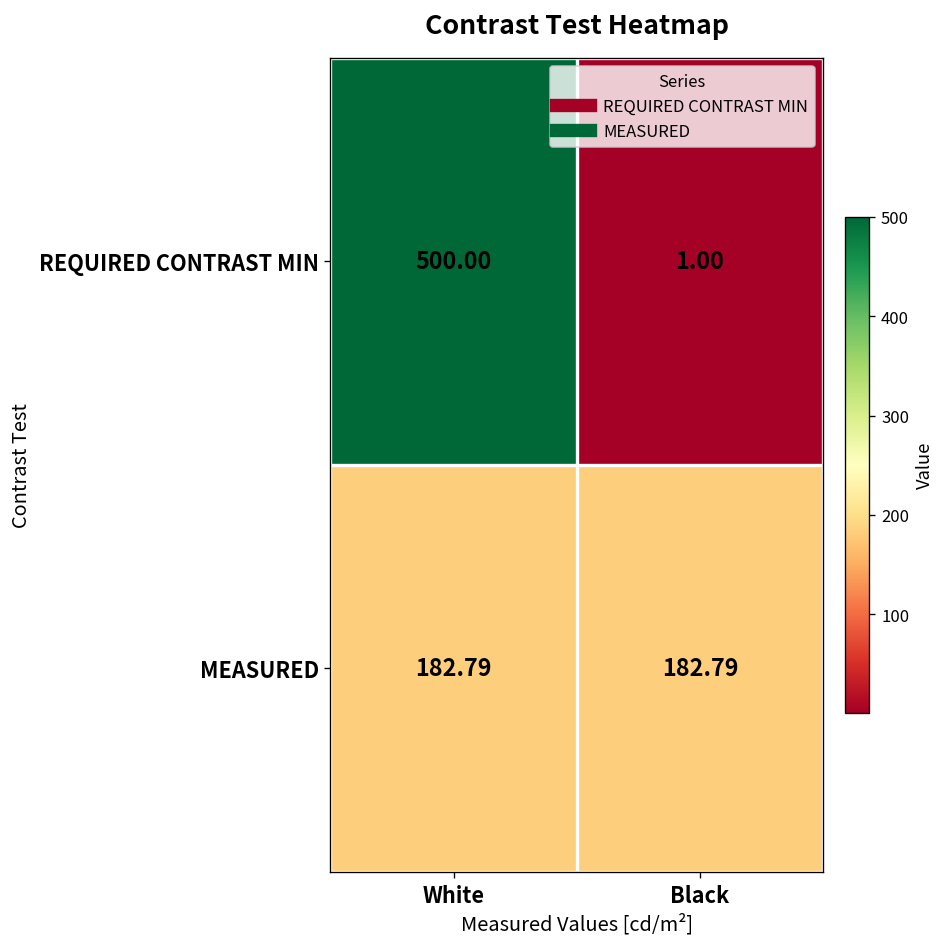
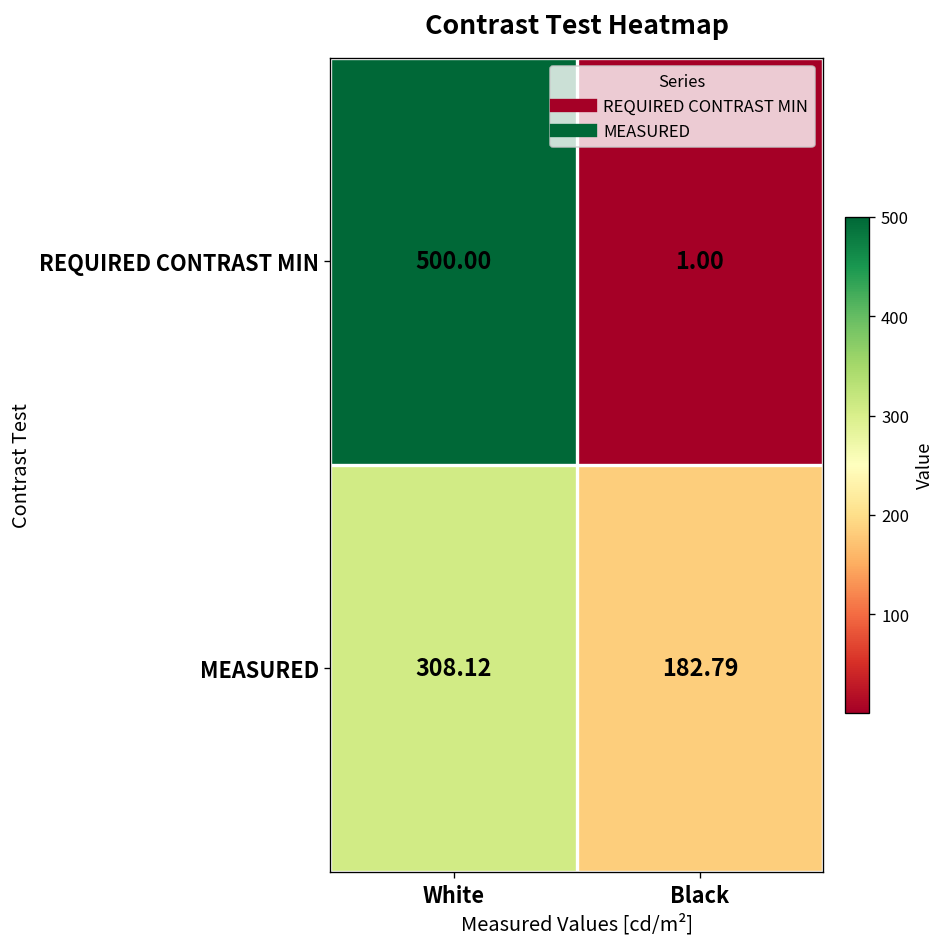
MEASURED, White: 182.79 -> 308.12
